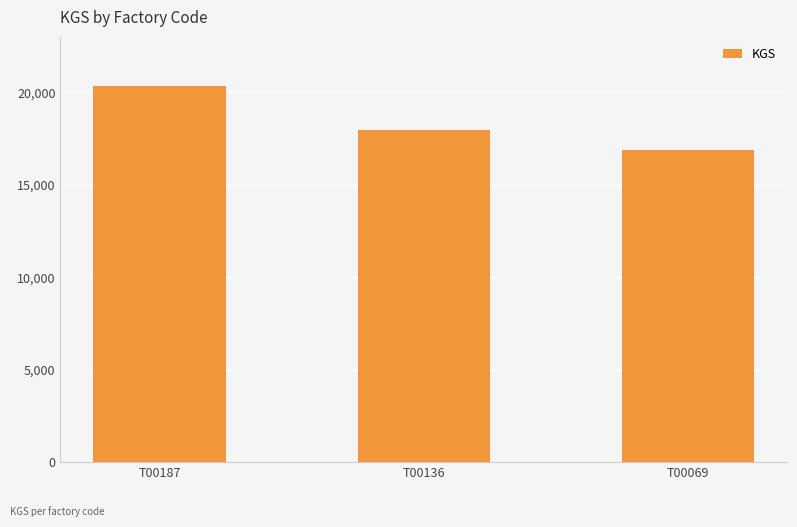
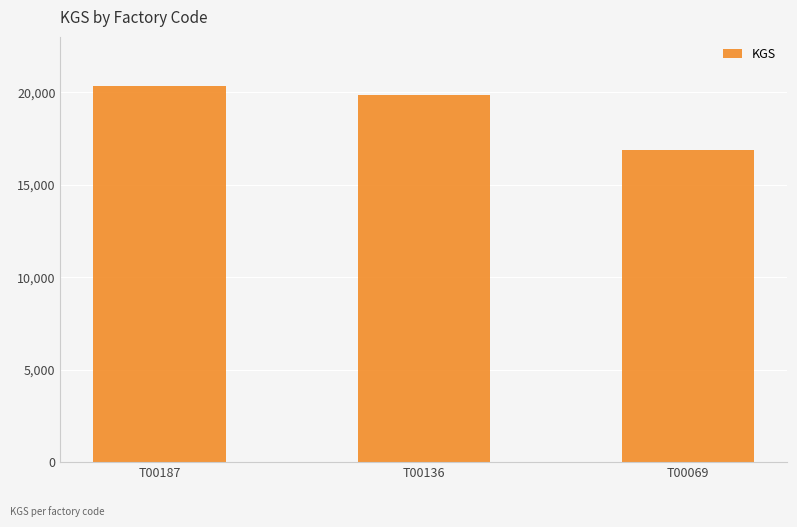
T00136: 17,900 -> 19,900
